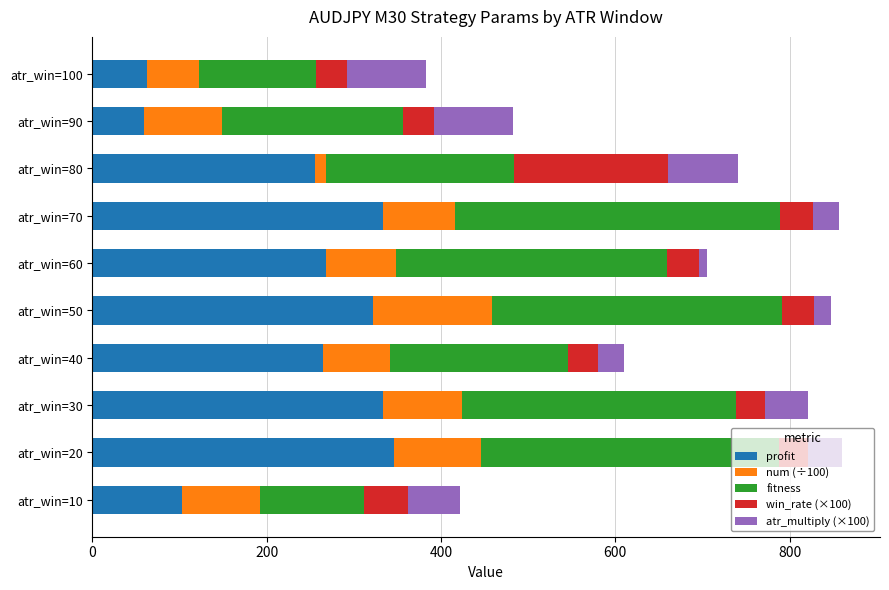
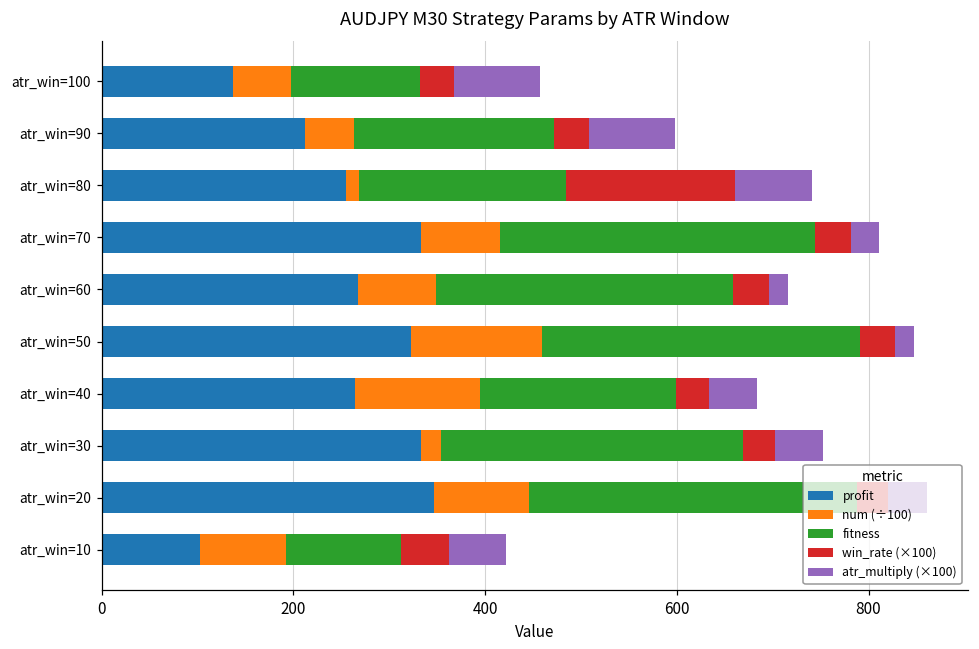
profit, atr_win=100: 60 -> 140
profit, atr_win=90: 60 -> 210
num (÷100), atr_win=90: 90 -> 50
fitness, atr_win=70: 370 -> 330
atr_multiply (×100), atr_win=60: 10 -> 20
num (÷100), atr_win=40: 80 -> 130
atr_multiply (×100), atr_win=40: 30 -> 50
num (÷100), atr_win=30: 90 -> 20
